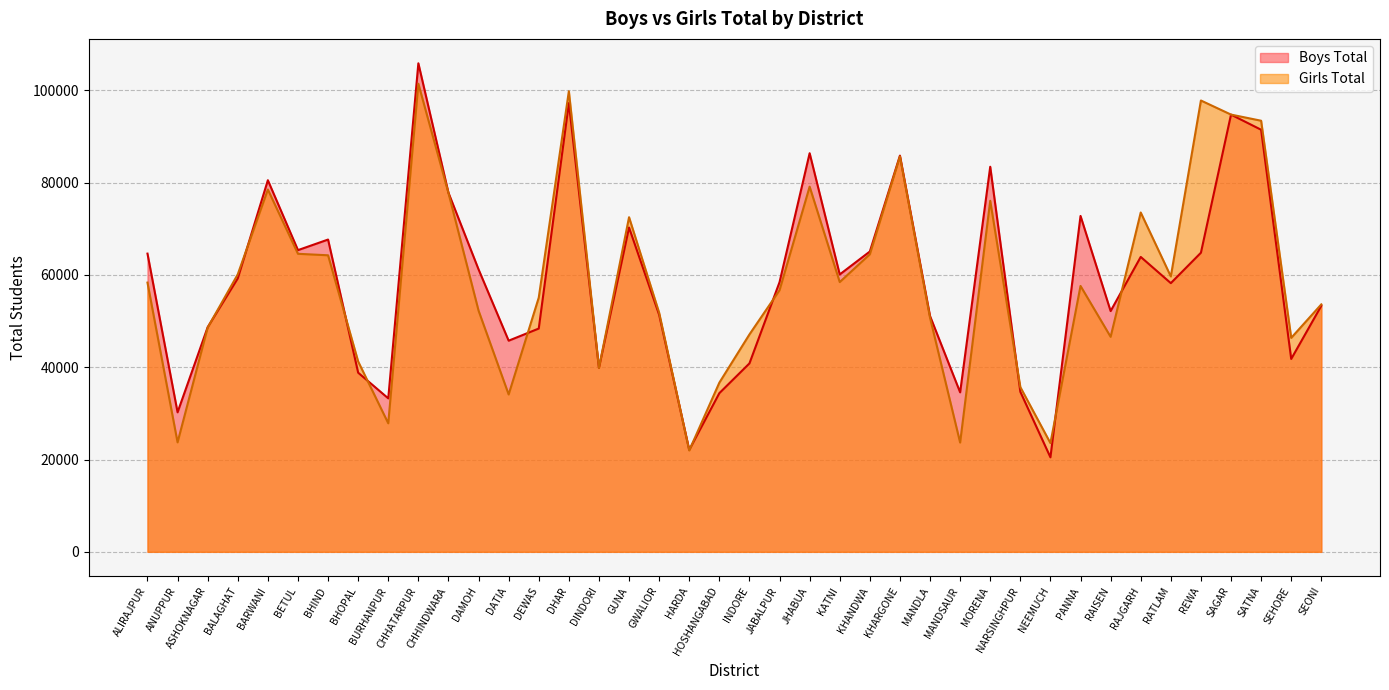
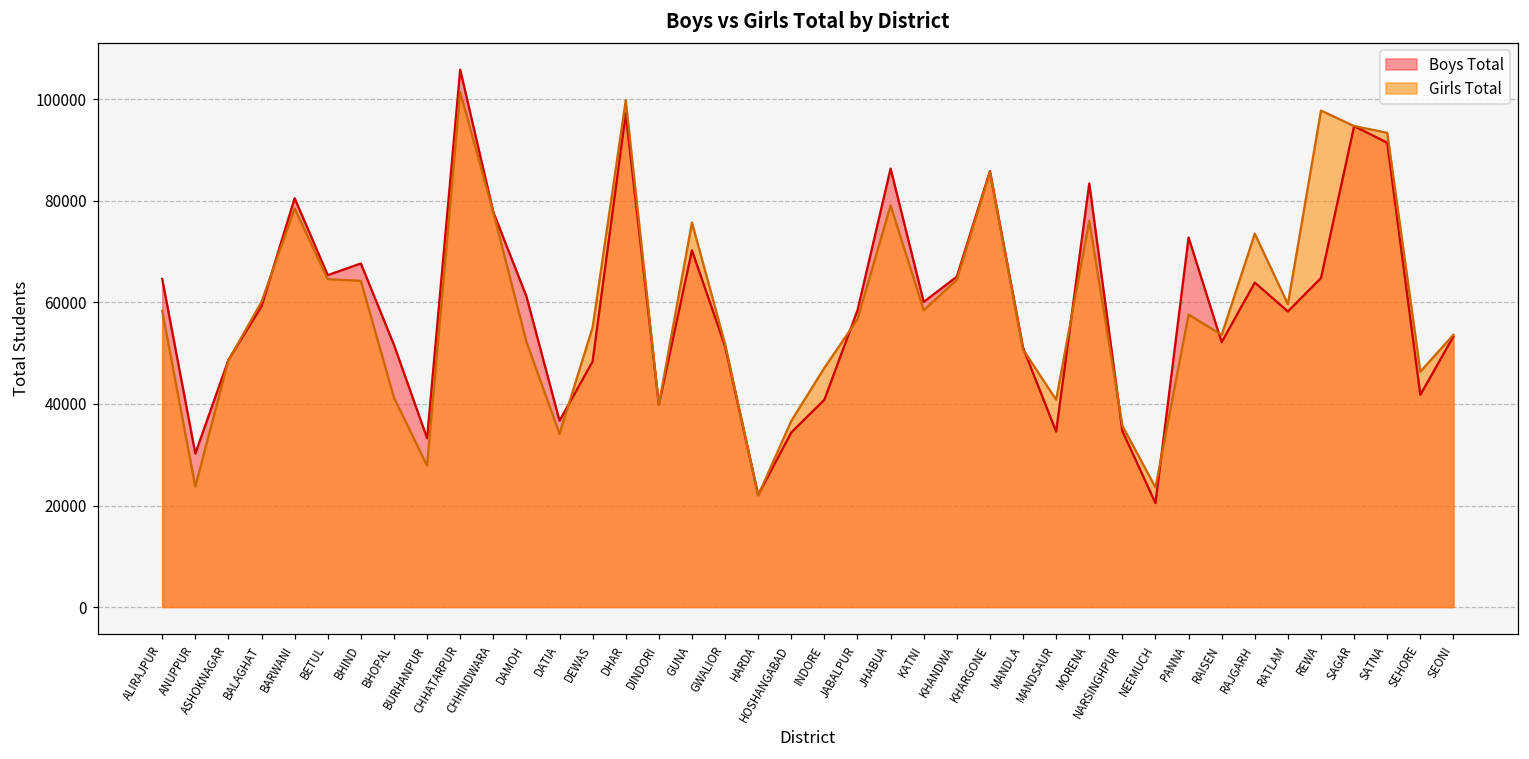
Boys Total, BHOPAL: 39000 -> 52000
Boys Total, DATIA: 46000 -> 37000
Girls Total, GUNA: 73000 -> 76000
Girls Total, MANDSAUR: 24000 -> 41000
Girls Total, RAISEN: 47000 -> 54000
